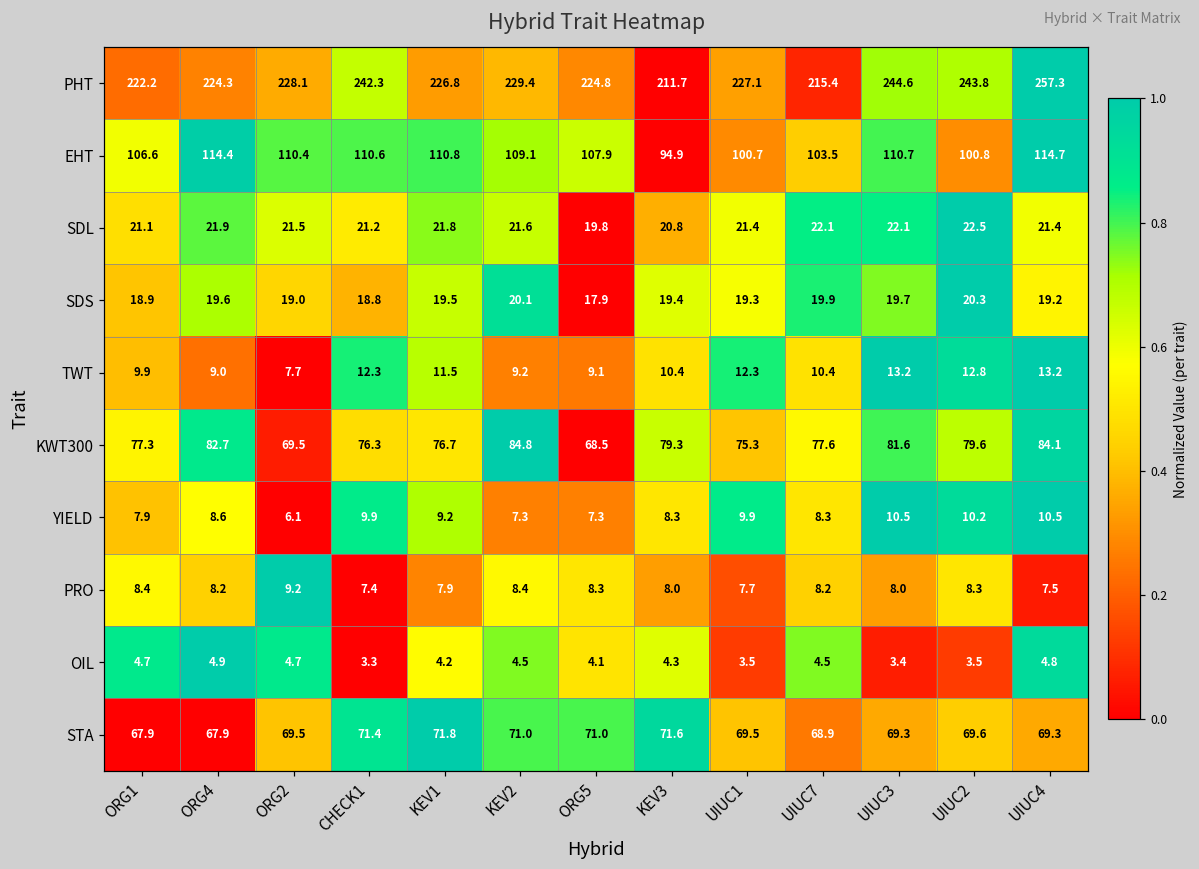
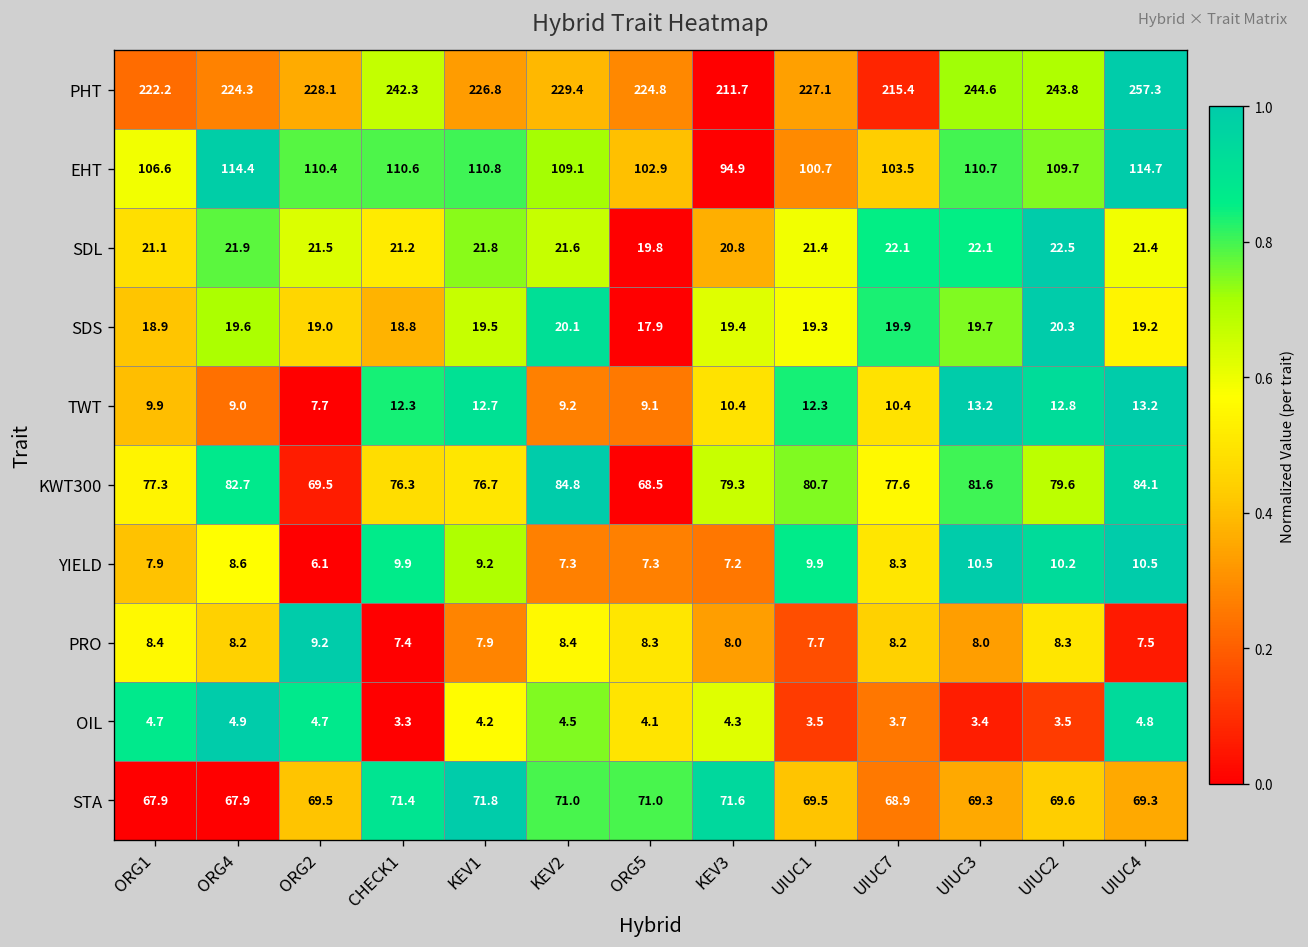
EHT, ORG5: 107.9 -> 102.9
EHT, UIUC2: 100.8 -> 109.7
TWT, KEV1: 11.5 -> 12.7
KWT300, UIUC1: 75.3 -> 80.7
YIELD, KEV3: 8.3 -> 7.2
OIL, UIUC7: 4.5 -> 3.7
